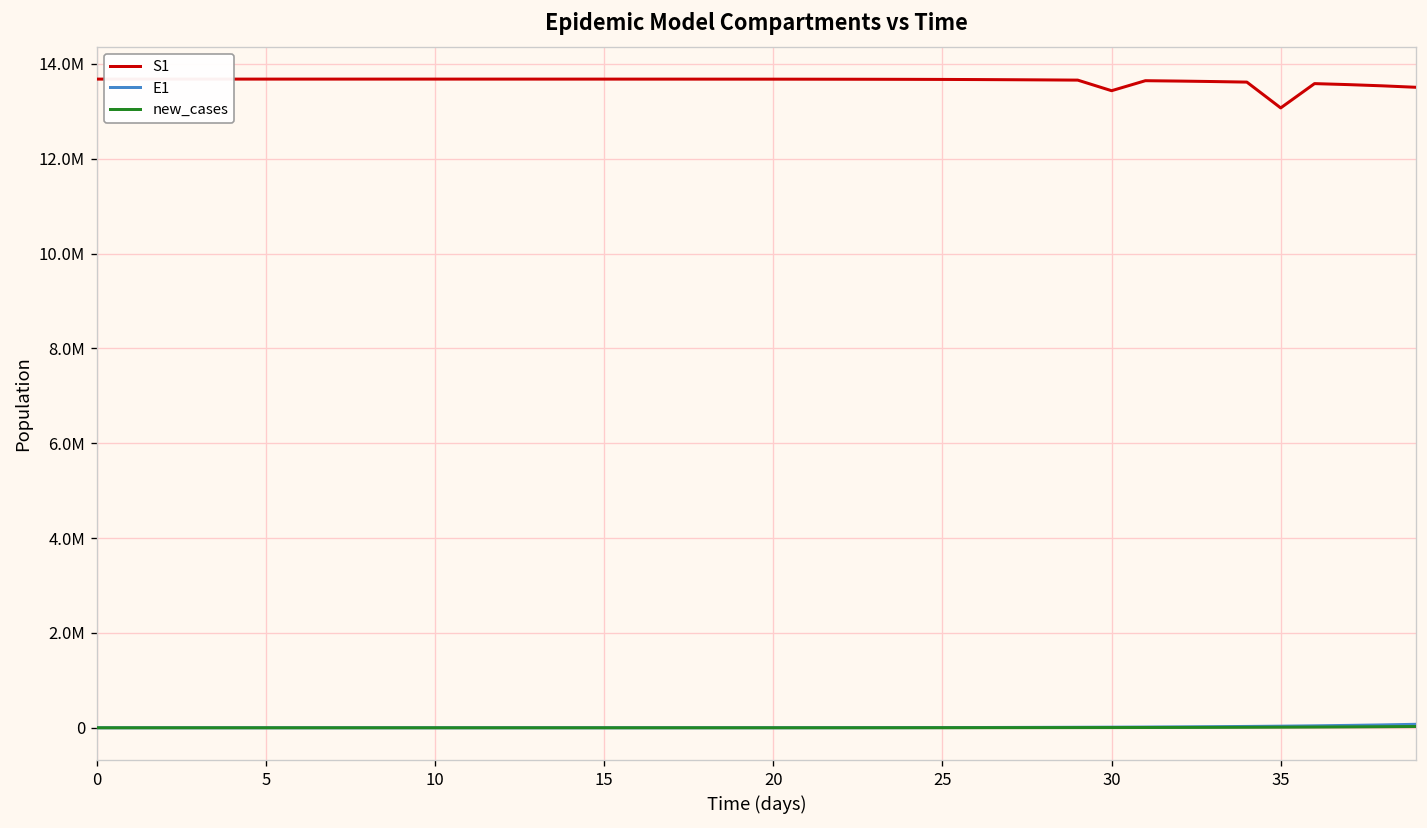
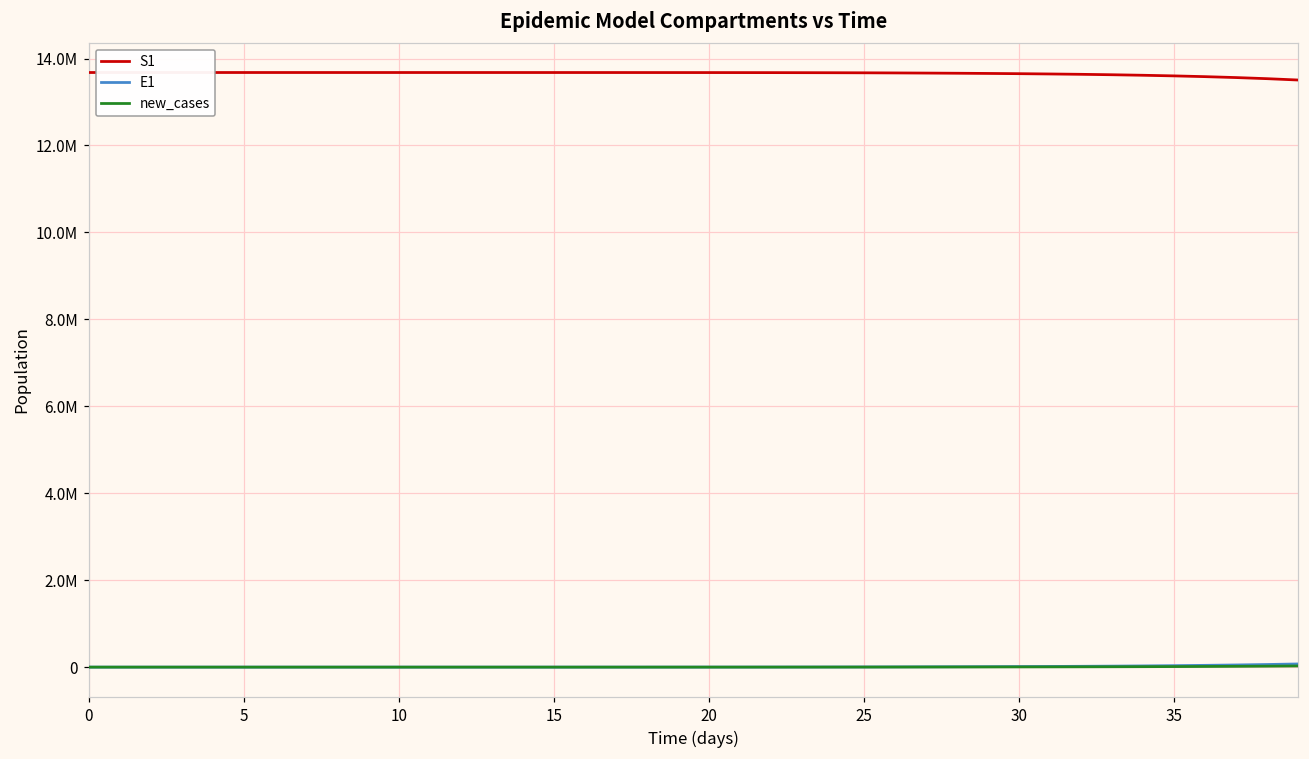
S1, 30: 13400000 -> 13700000
S1, 35: 13100000 -> 13600000
